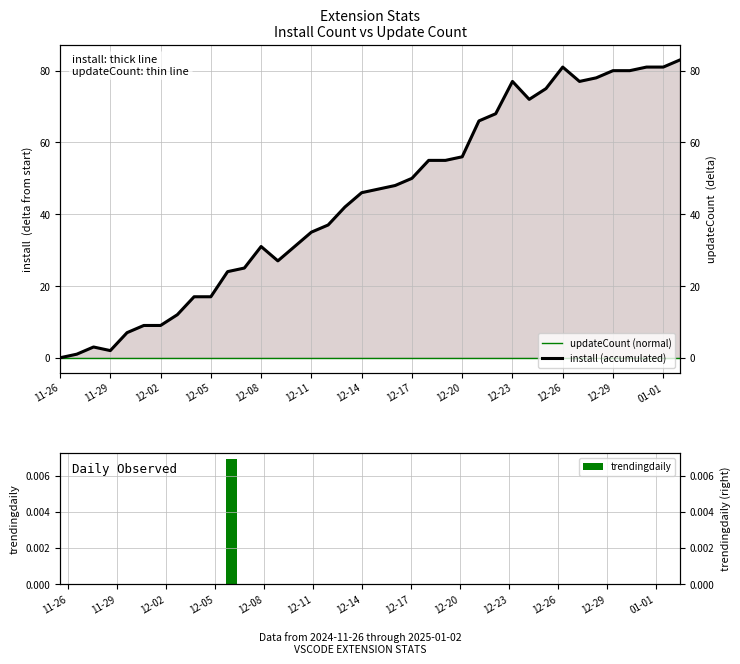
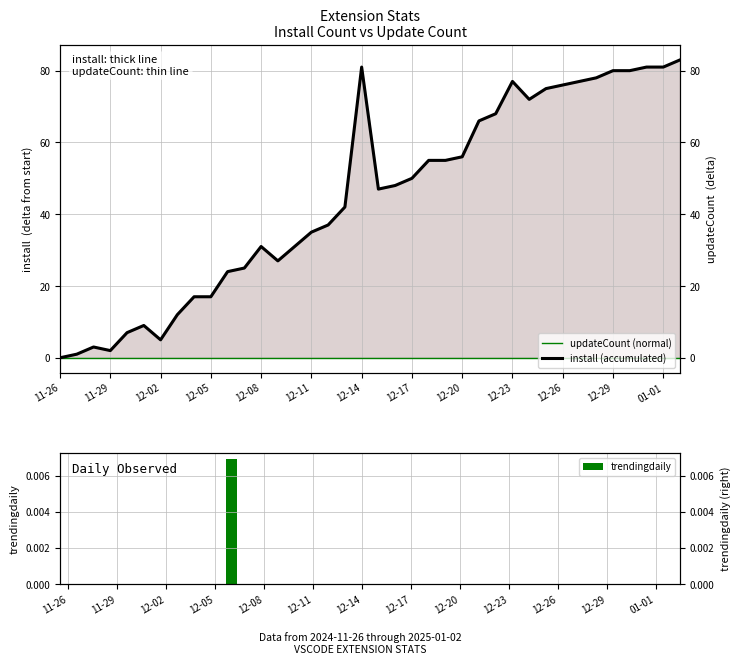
Extension Stats Install Count vs Update Count, install (accumulated), 12-02: 9 -> 5
Extension Stats Install Count vs Update Count, install (accumulated), 12-14: 46 -> 81
Extension Stats Install Count vs Update Count, install (accumulated), 12-26: 81 -> 76
